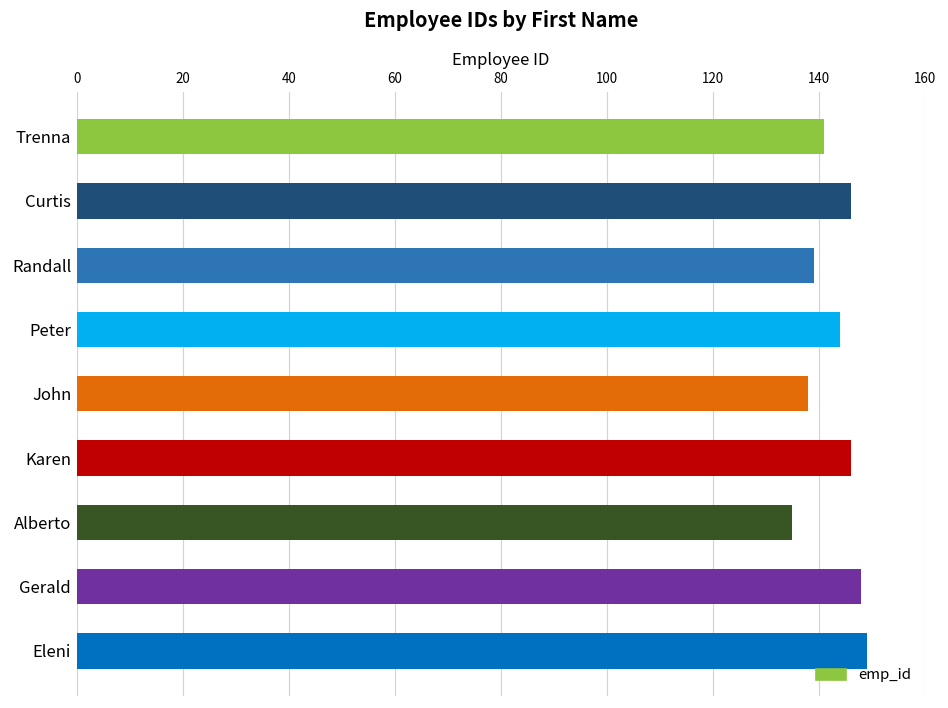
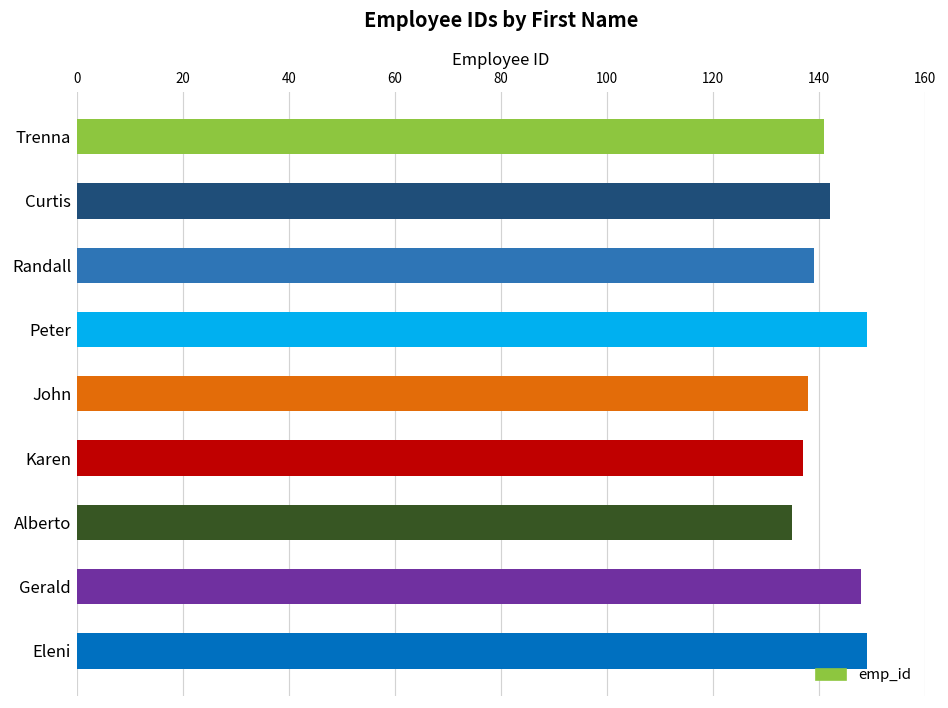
Curtis: 146 -> 142
Peter: 144 -> 149
Karen: 146 -> 137
